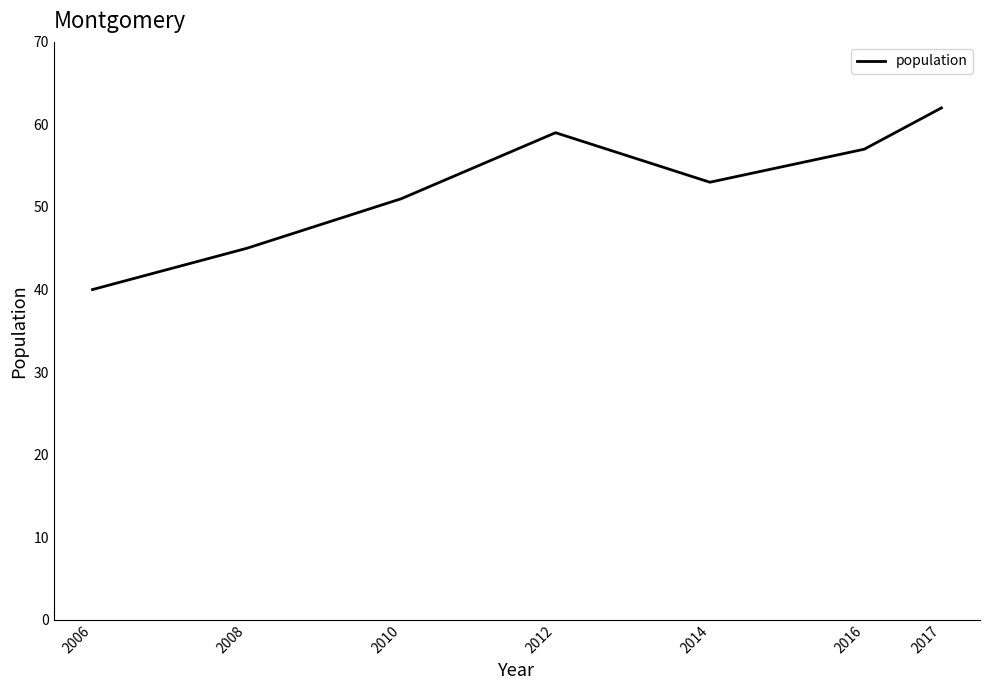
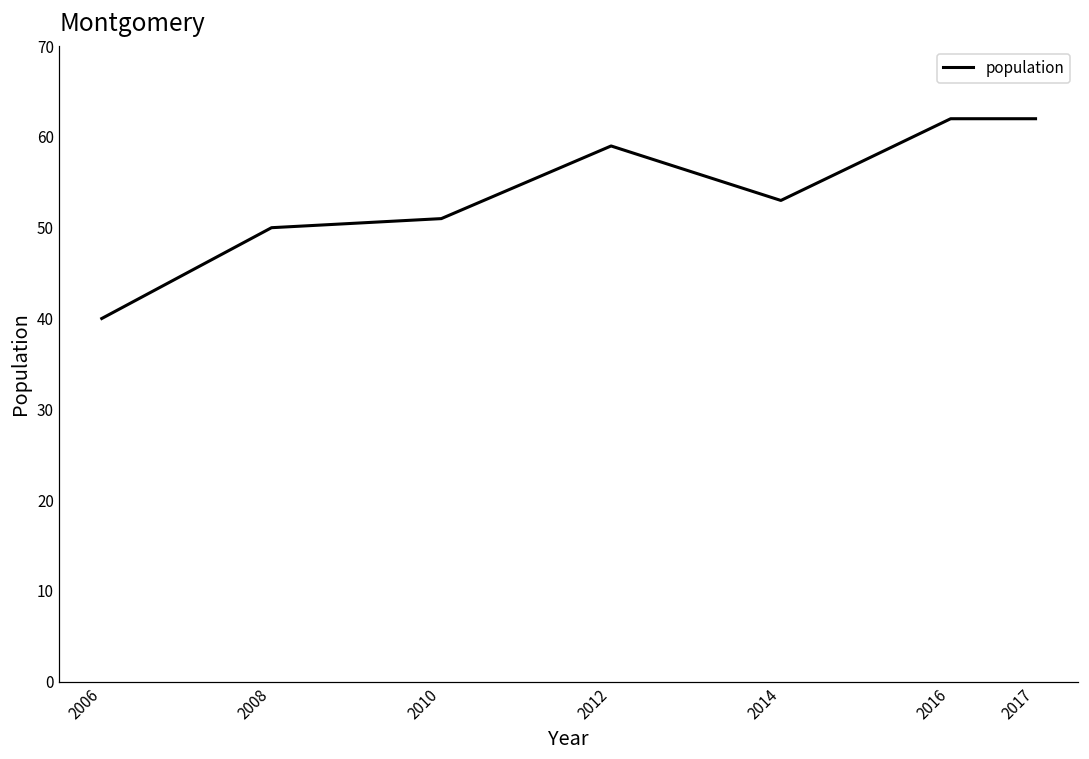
2008: 45 -> 50
2016: 57 -> 62
